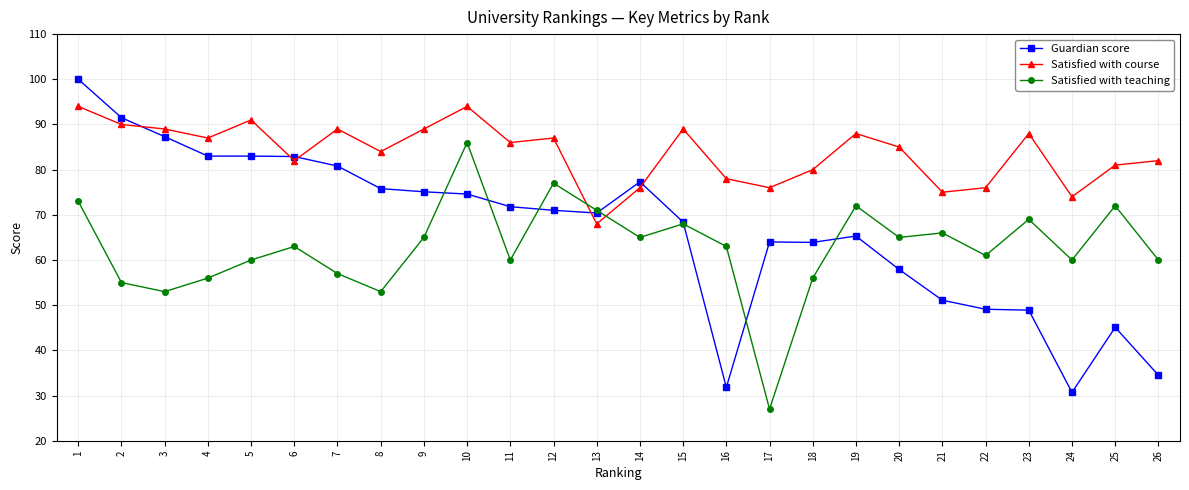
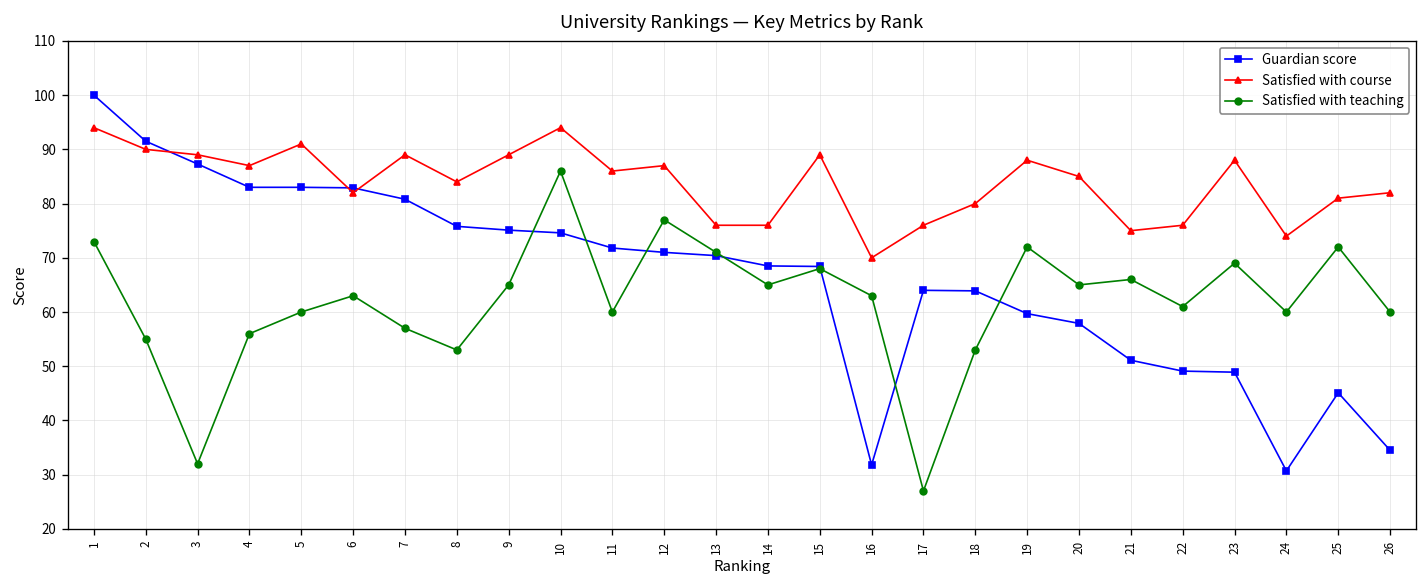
Satisfied with teaching, 3: 53 -> 32
Satisfied with course, 13: 68 -> 76
Guardian score, 14: 77 -> 69
Satisfied with course, 16: 78 -> 70
Satisfied with teaching, 18: 56 -> 53
Guardian score, 19: 65 -> 60
